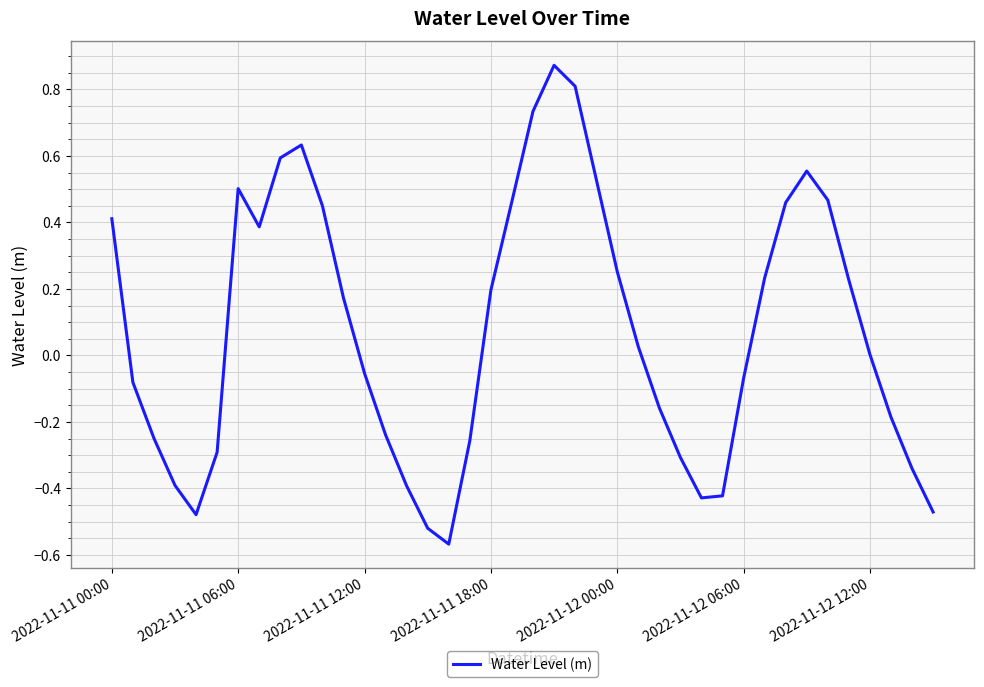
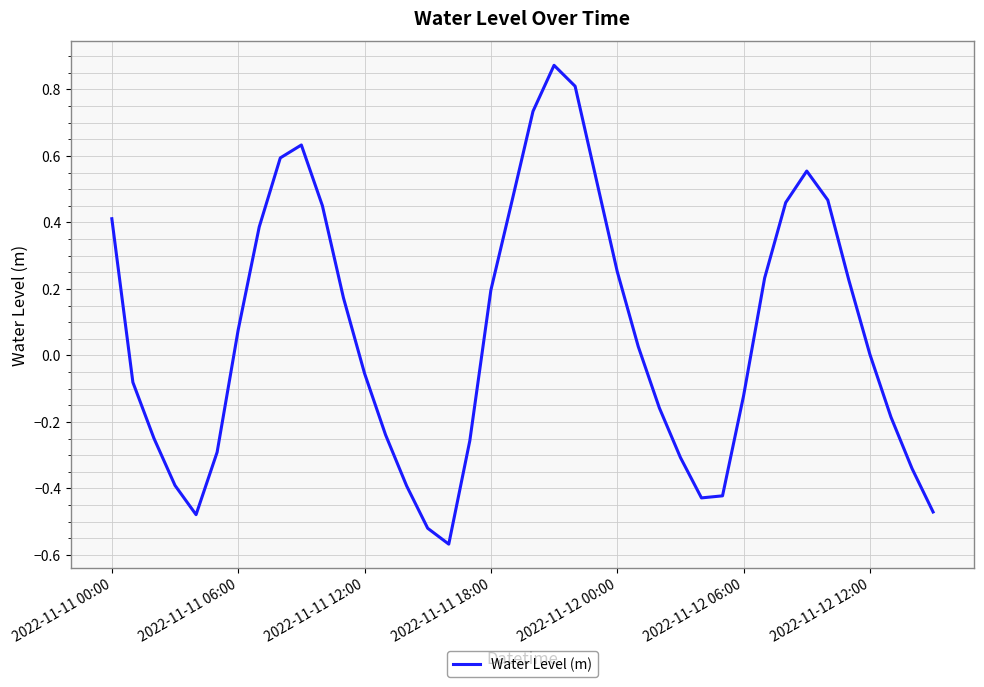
2022-11-11 06:00: 0.50 -> 0.08
2022-11-12 06:00: -0.07 -> -0.12
